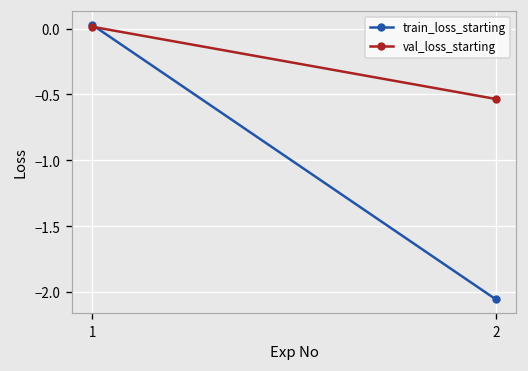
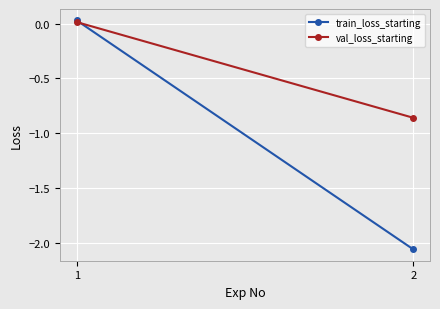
val_loss_starting, 2: -0.54 -> -0.86
